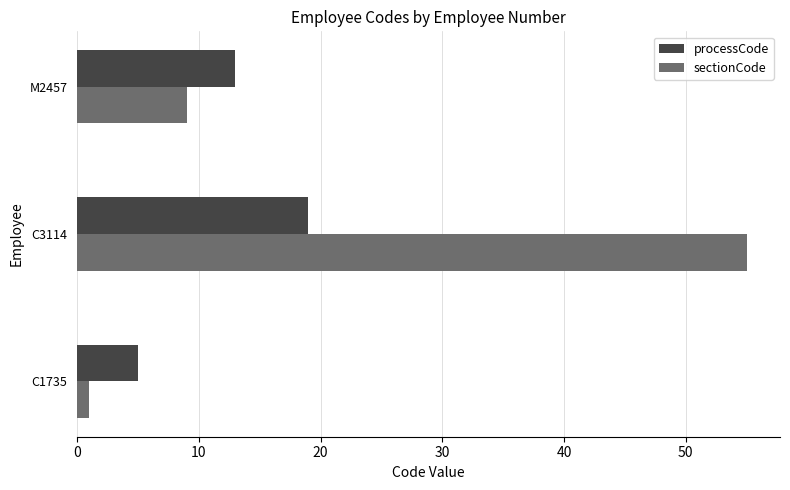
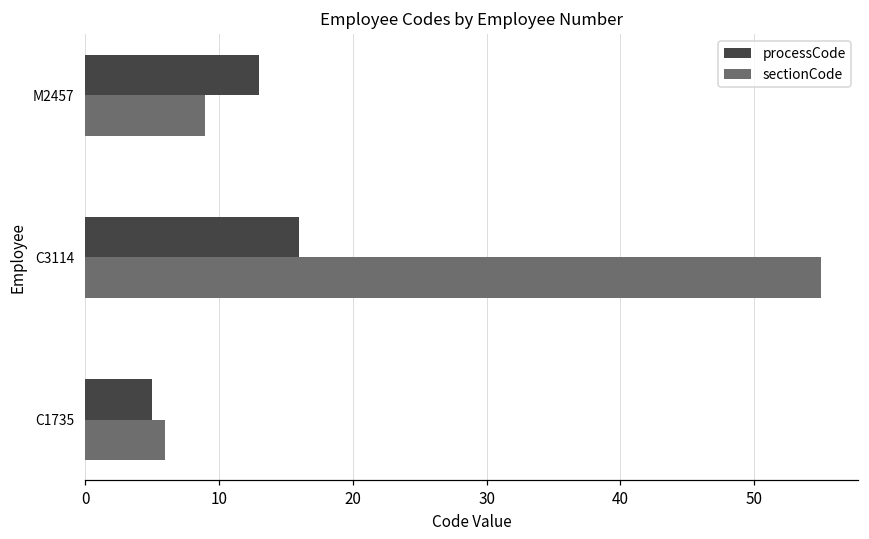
processCode, C3114: 19 -> 16
sectionCode, C1735: 1 -> 6
